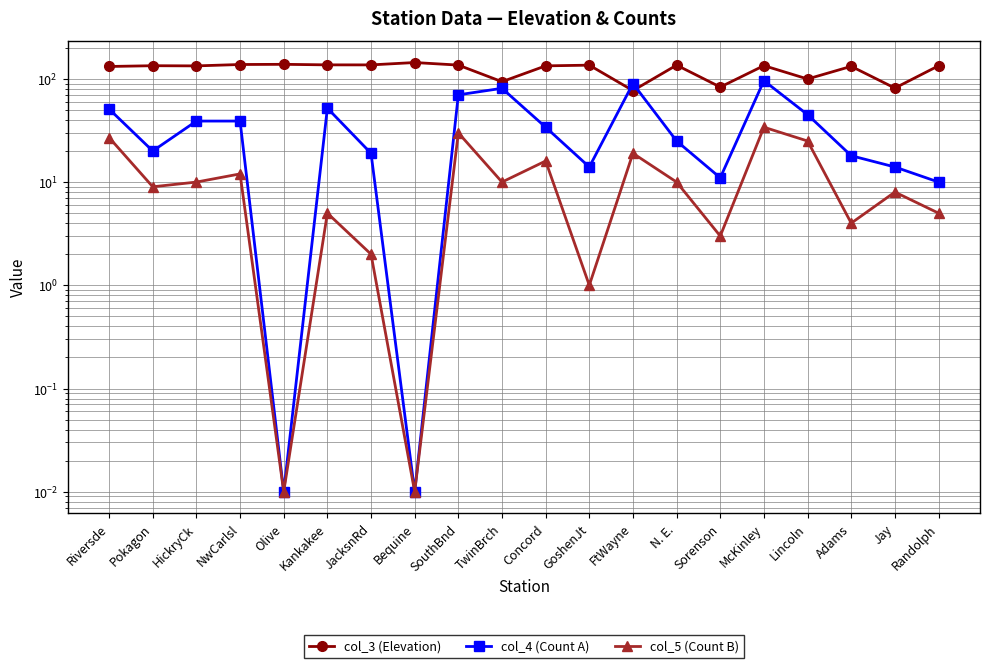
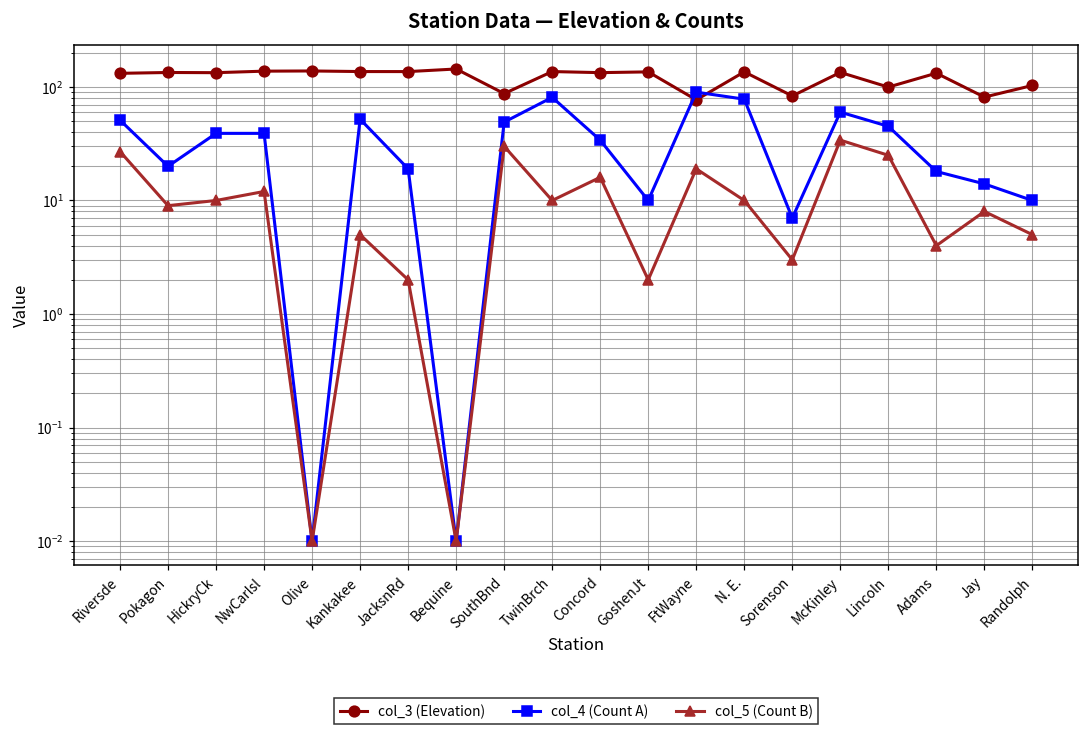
col_3 (Elevation), SouthBnd: 140 -> 90
col_4 (Count A), SouthBnd: 70 -> 50
col_3 (Elevation), TwinBrch: 90 -> 140
col_4 (Count A), GoshenJt: 14 -> 10
col_5 (Count B), GoshenJt: 1 -> 2
col_4 (Count A), N. E.: 25 -> 80
col_4 (Count A), Sorenson: 11 -> 7
col_4 (Count A), McKinley: 100 -> 60
col_3 (Elevation), Randolph: 130 -> 100
